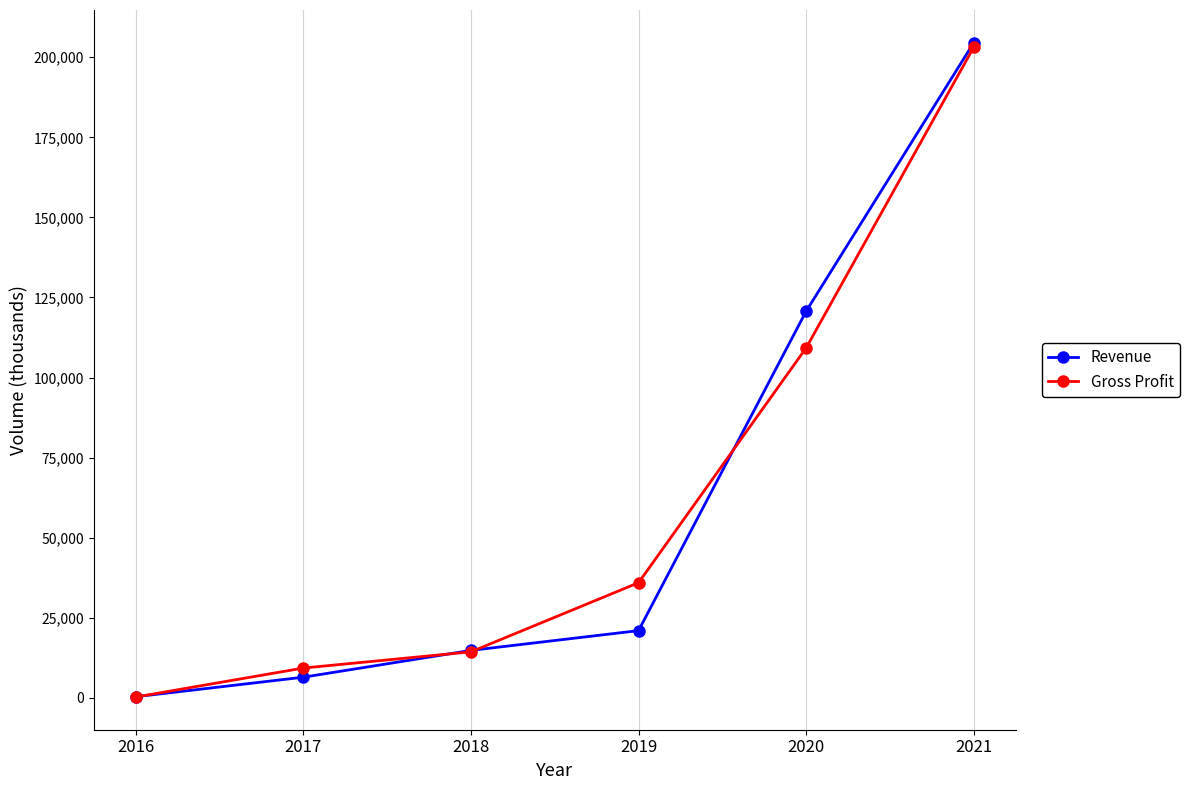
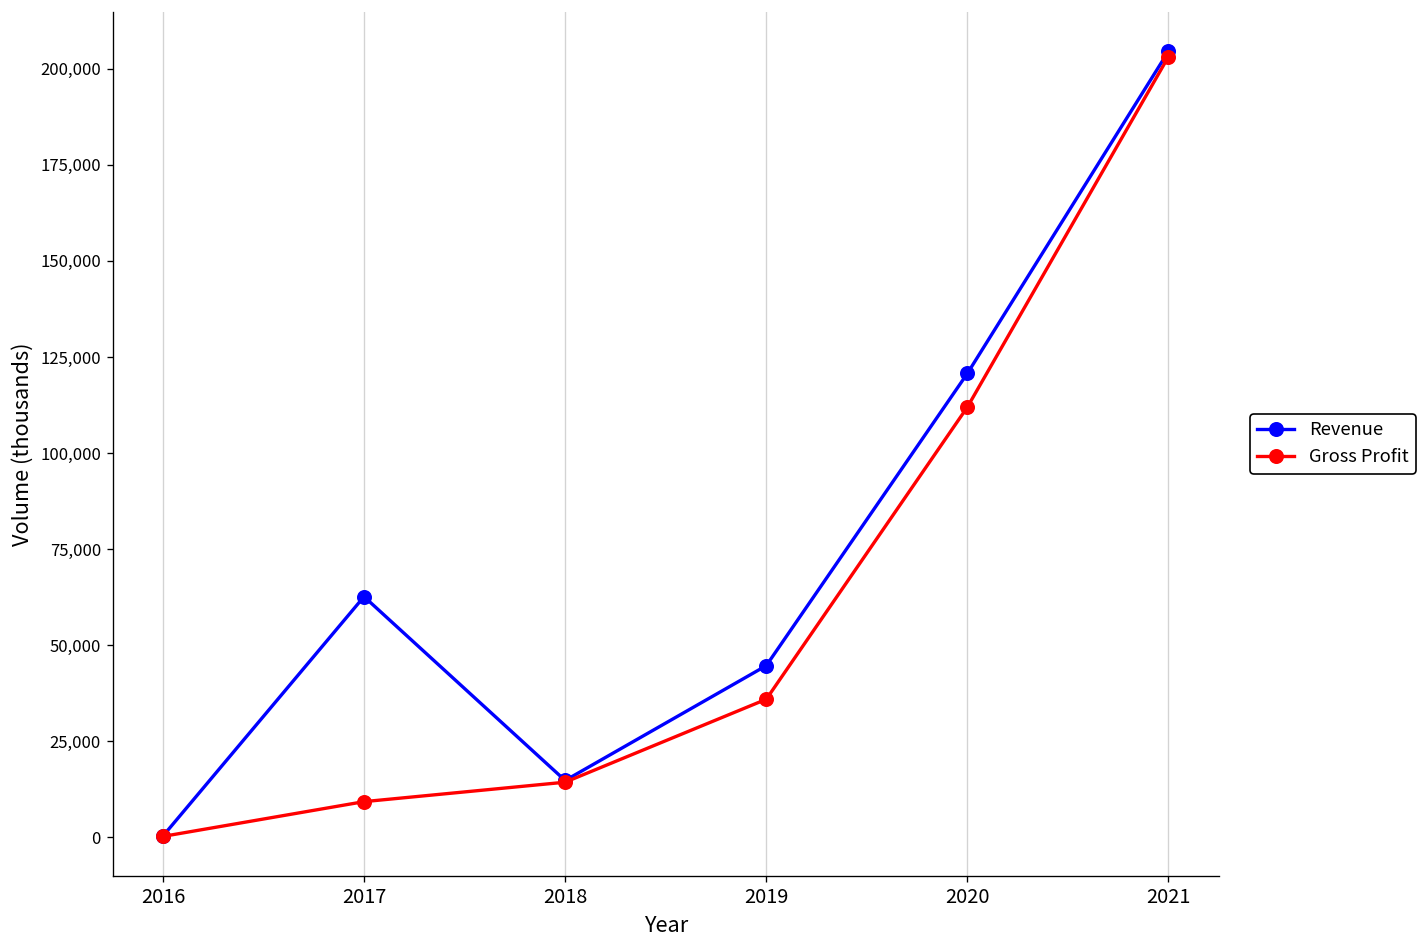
Revenue, 2017: 6,000 -> 63,000
Revenue, 2019: 21,000 -> 45,000
Gross Profit, 2020: 109,000 -> 112,000
